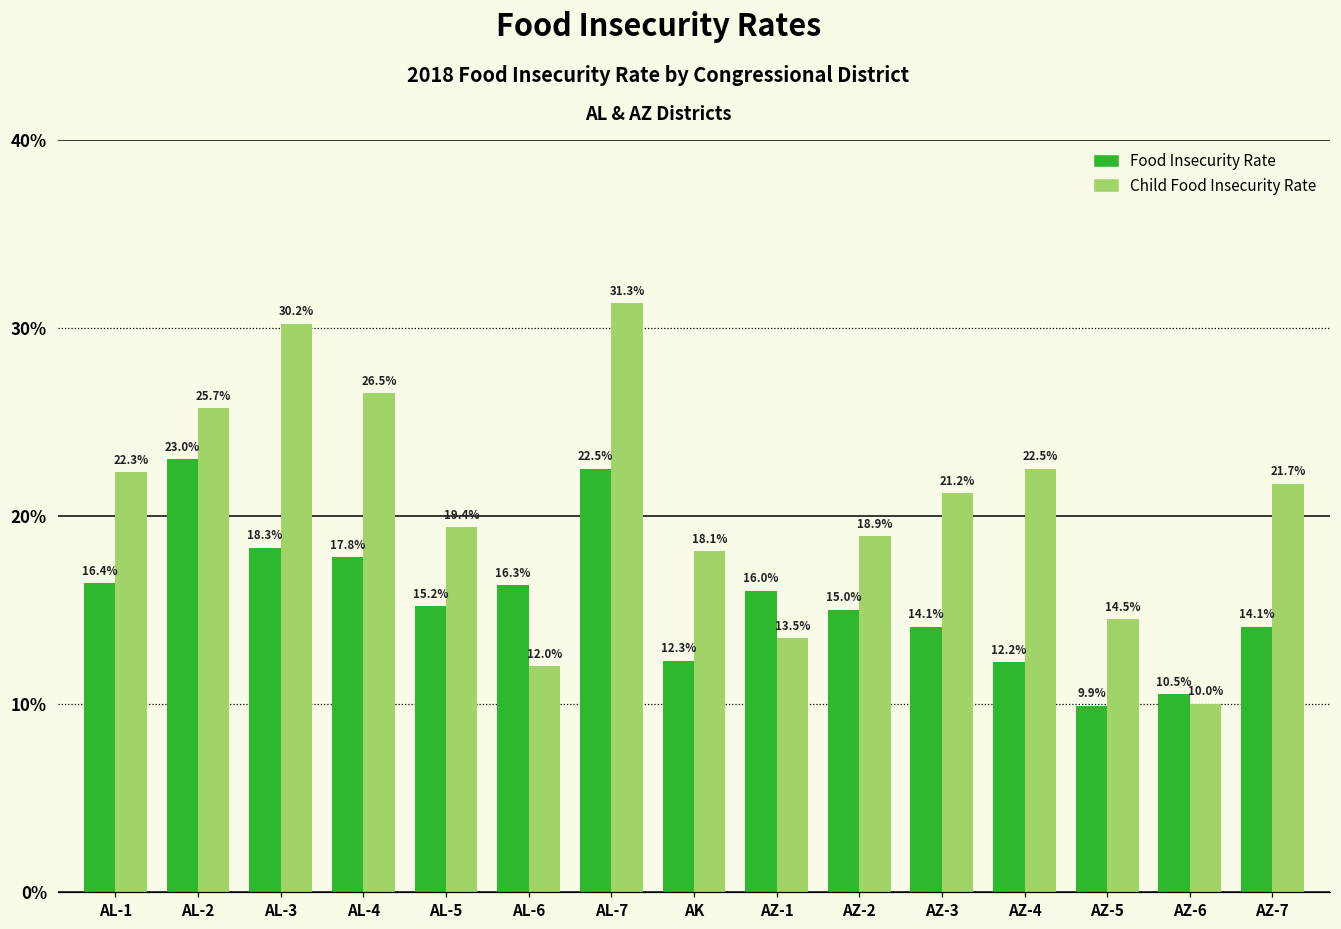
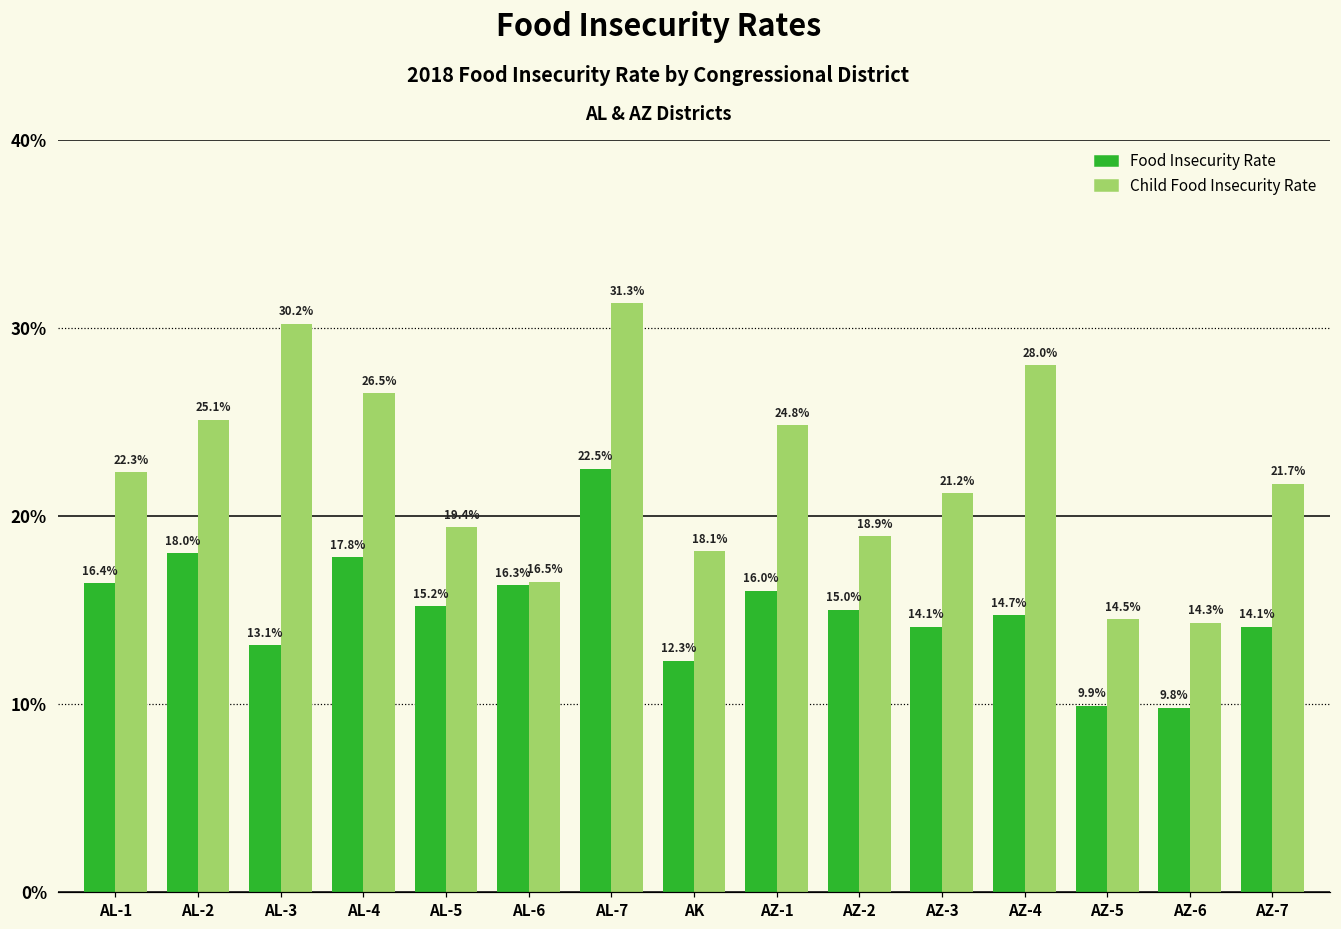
Food Insecurity Rate, AL-2: 23.0% -> 18.0%
Child Food Insecurity Rate, AL-2: 25.7% -> 25.1%
Food Insecurity Rate, AL-3: 18.3% -> 13.1%
Child Food Insecurity Rate, AL-6: 12.0% -> 16.5%
Child Food Insecurity Rate, AZ-1: 13.5% -> 24.8%
Food Insecurity Rate, AZ-4: 12.2% -> 14.7%
Child Food Insecurity Rate, AZ-4: 22.5% -> 28.0%
Food Insecurity Rate, AZ-6: 10.5% -> 9.8%
Child Food Insecurity Rate, AZ-6: 10.0% -> 14.3%
